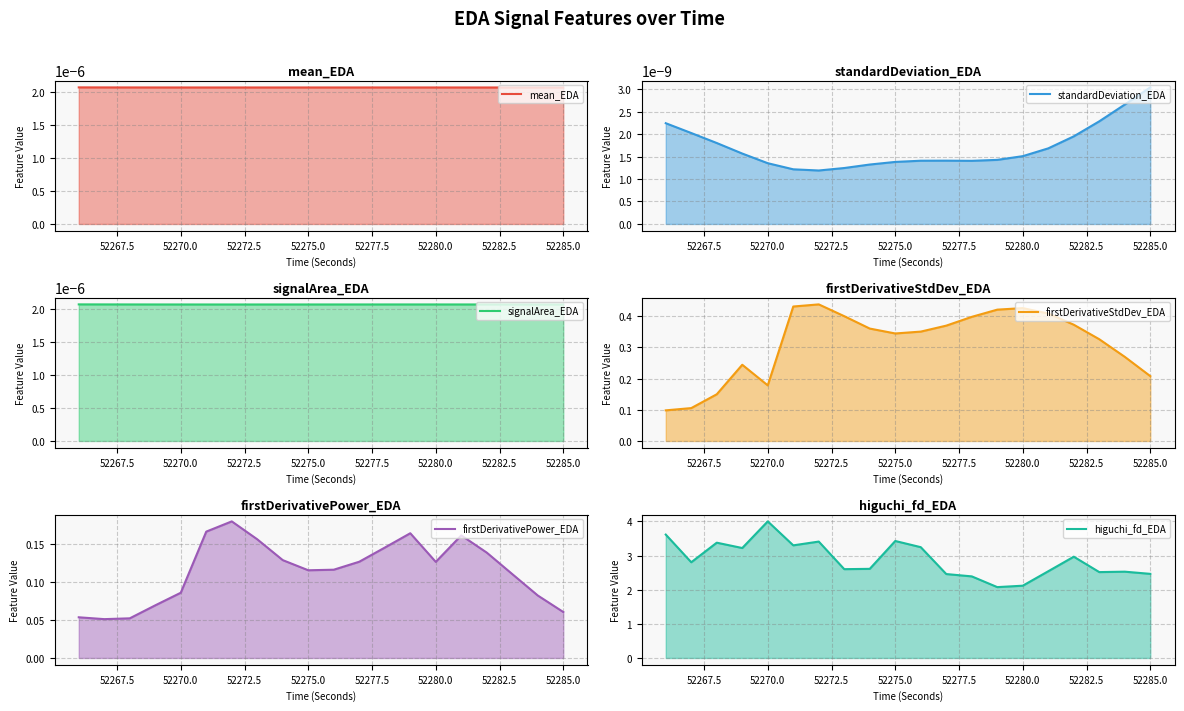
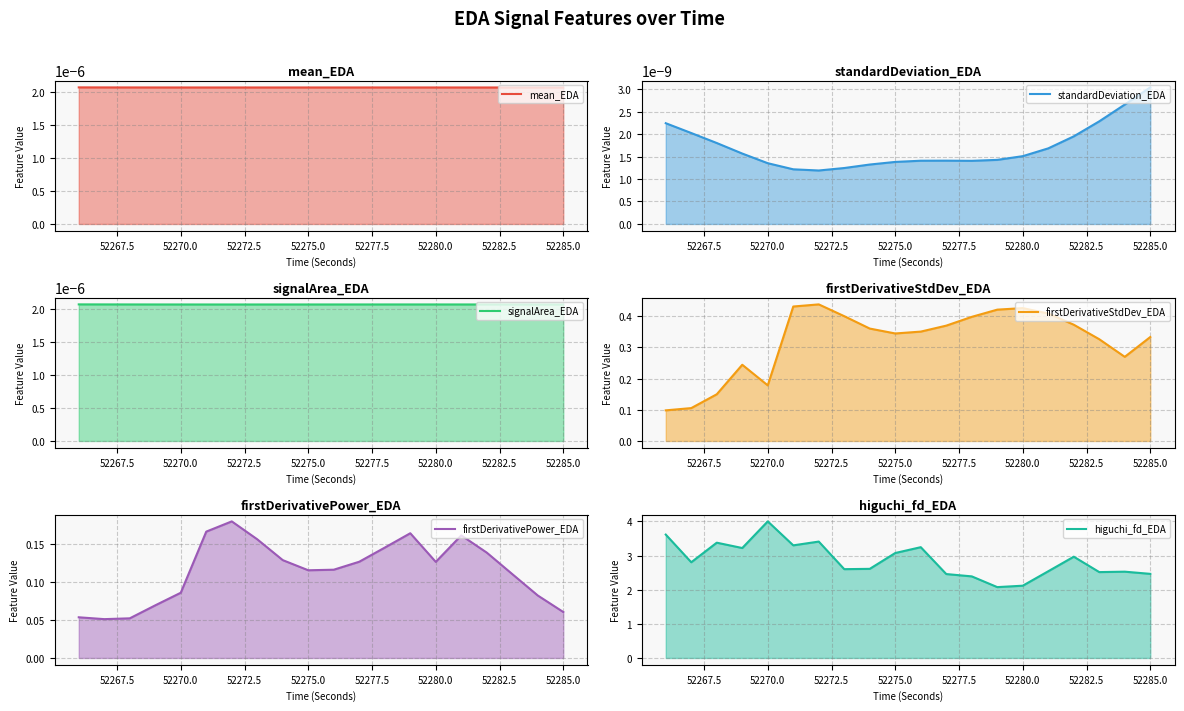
firstDerivativeStdDev_EDA, 52285.0: 0.21 -> 0.33
higuchi_fd_EDA, 52275.0: 3.4 -> 3.1
